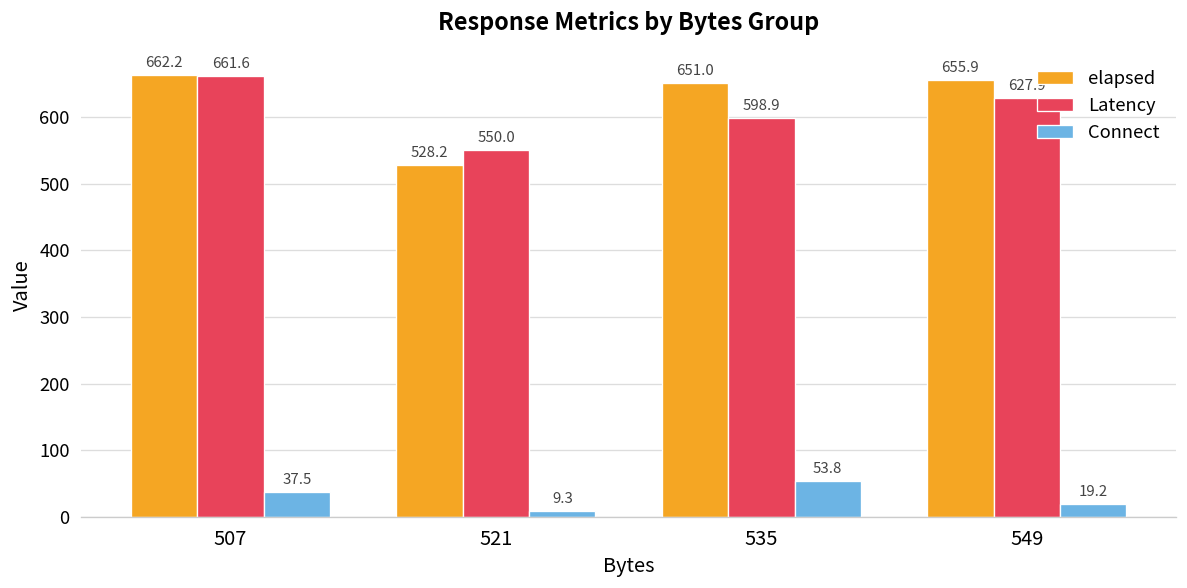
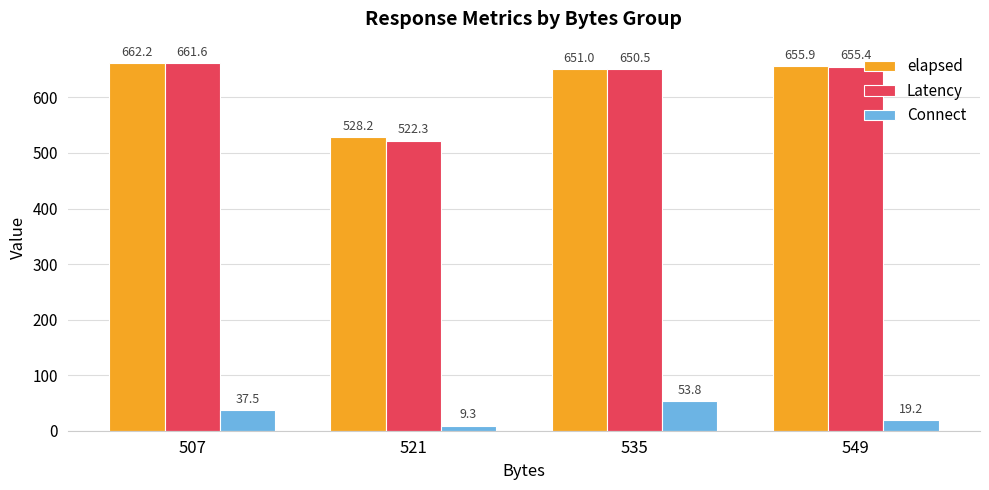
Latency, 521: 550.0 -> 522.3
Latency, 535: 598.9 -> 650.5
Latency, 549: 627.9 -> 655.4
